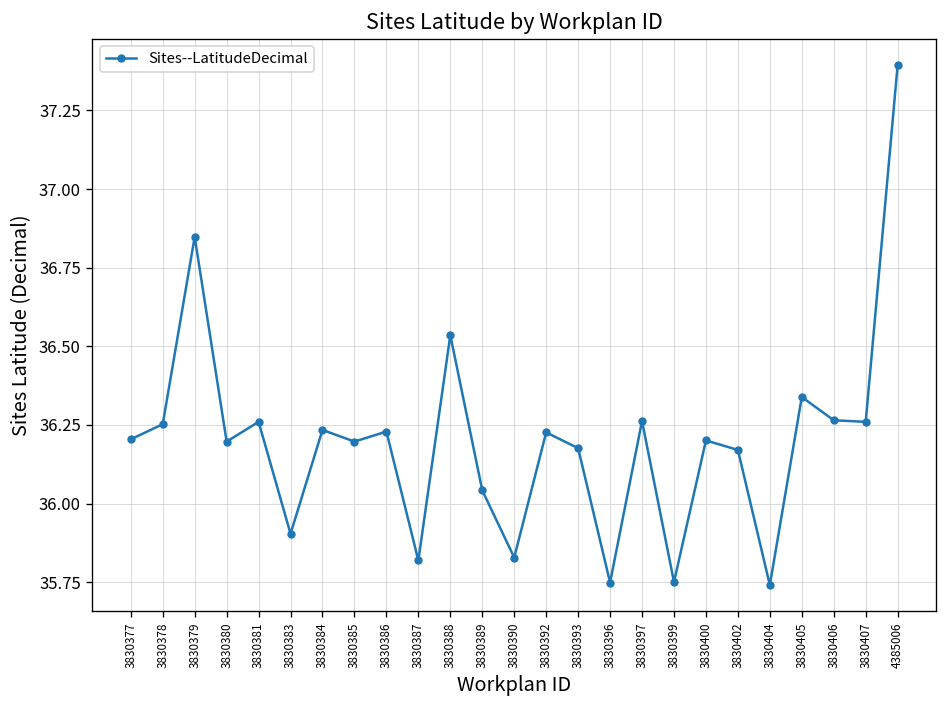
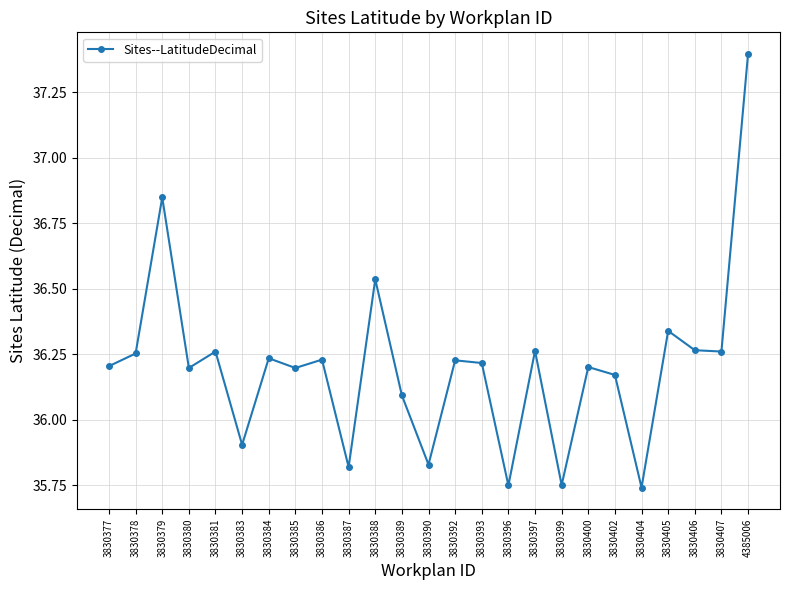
3830389: 36.04 -> 36.09
3830393: 36.18 -> 36.22
